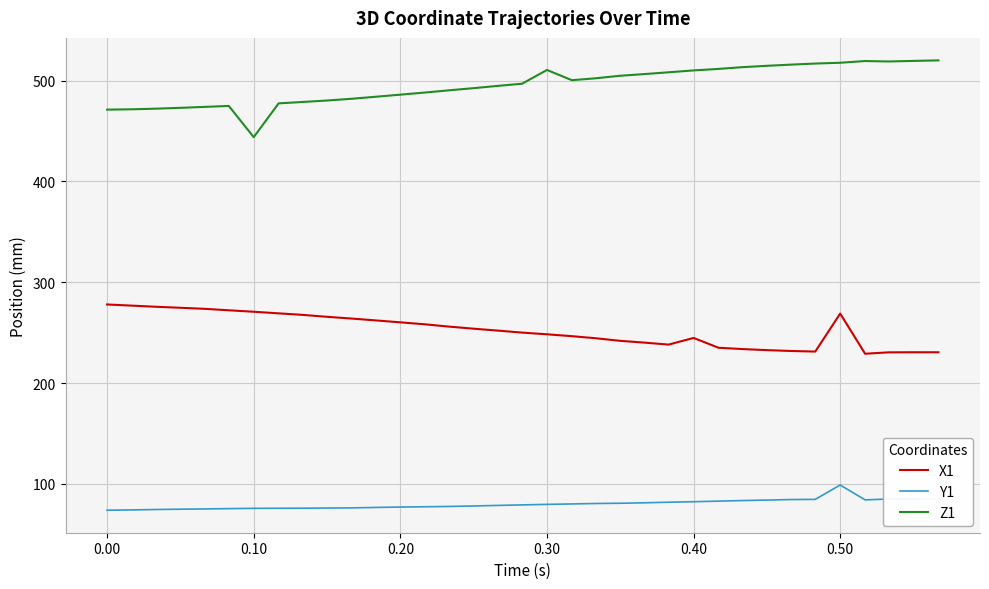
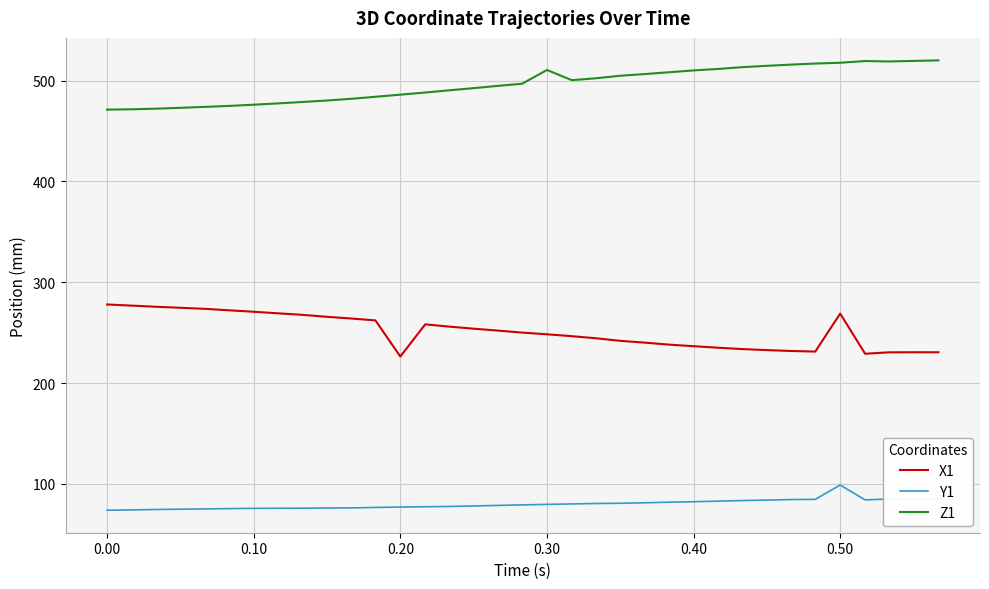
Z1, 0.10: 444 -> 476
X1, 0.20: 260 -> 226
X1, 0.40: 245 -> 237
